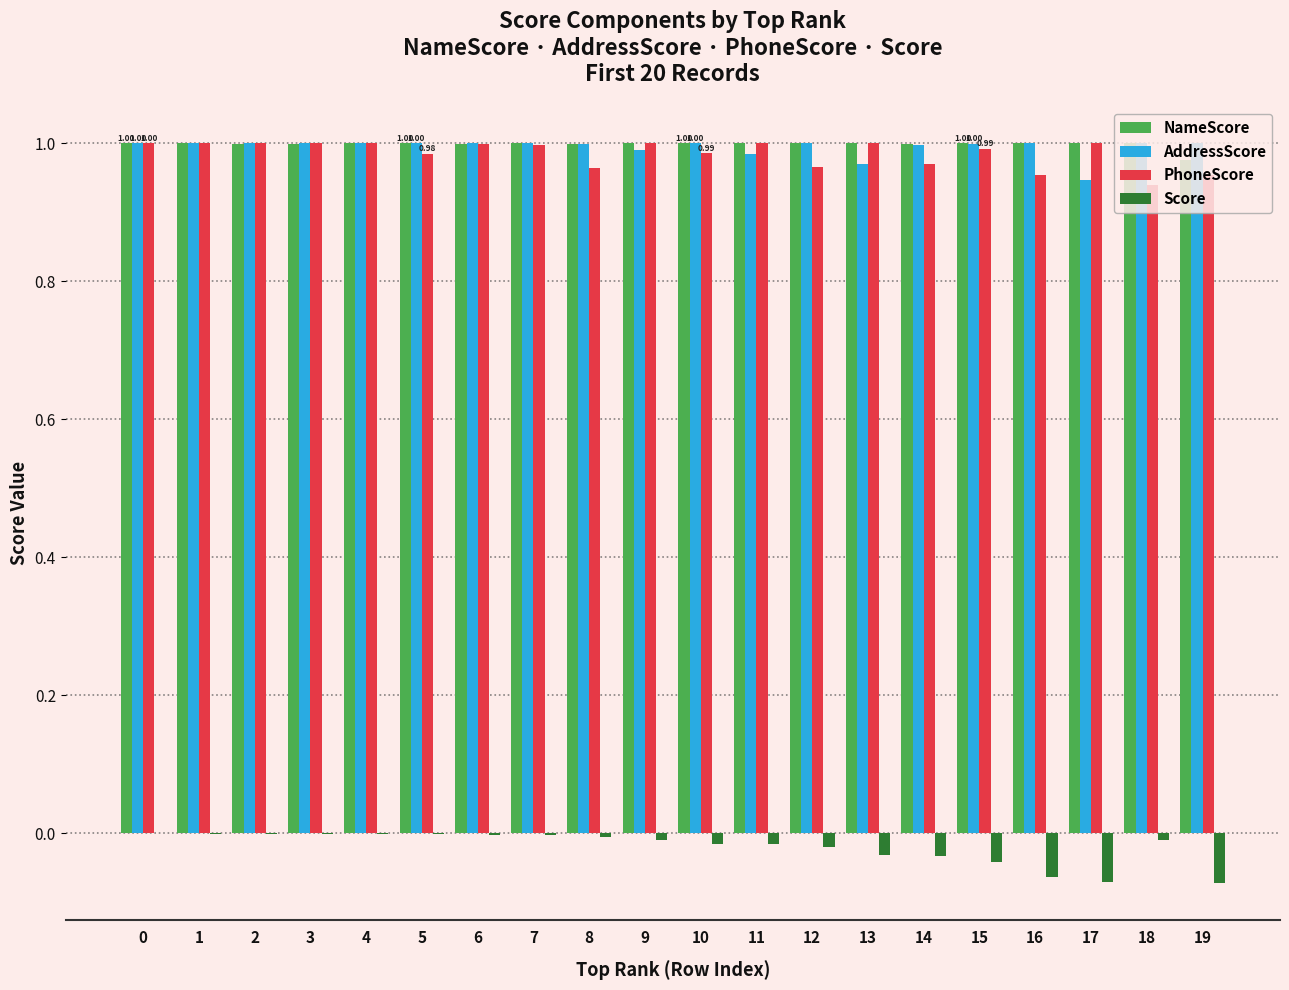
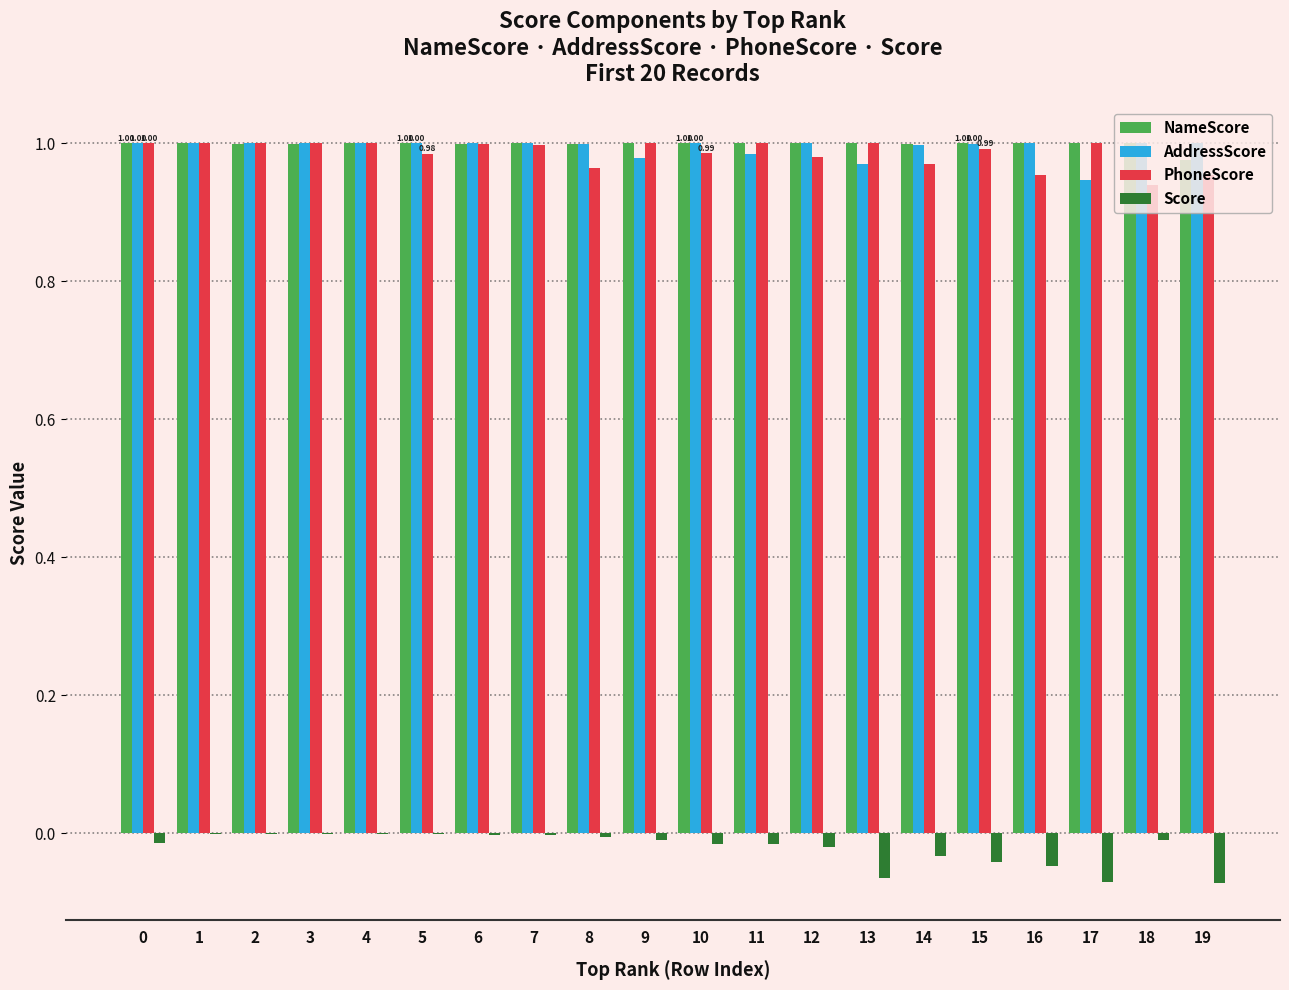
Score, 0: 0.00 -> -0.01
AddressScore, 9: 0.99 -> 0.98
PhoneScore, 12: 0.96 -> 0.98
Score, 13: -0.03 -> -0.06
Score, 16: -0.06 -> -0.05
